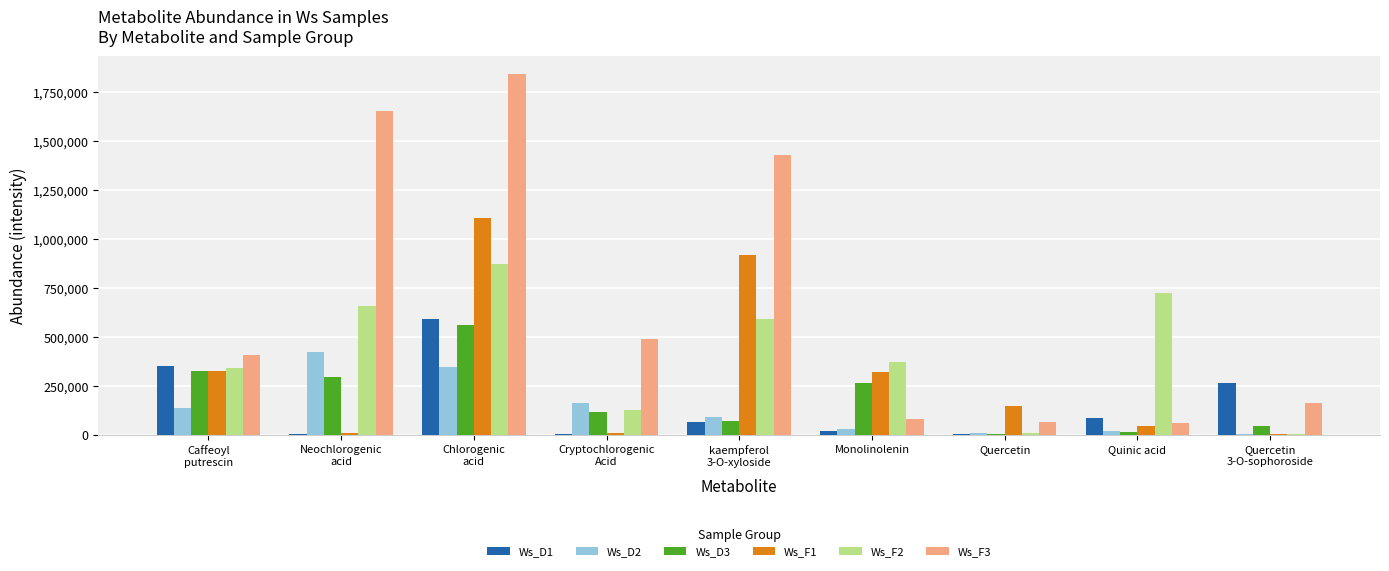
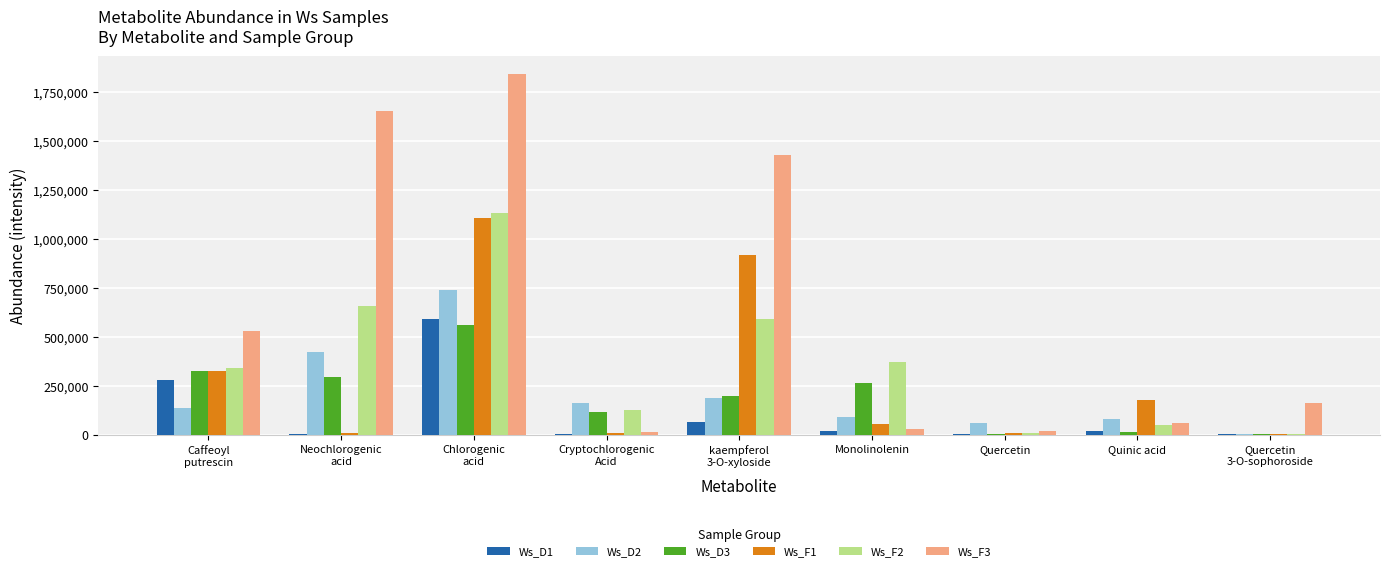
Ws_D1, Caffeoyl putrescin: 350,000 -> 280,000
Ws_F3, Caffeoyl putrescin: 410,000 -> 530,000
Ws_D2, Chlorogenic acid: 340,000 -> 740,000
Ws_F2, Chlorogenic acid: 870,000 -> 1,130,000
Ws_F3, Cryptochlorogenic Acid: 490,000 -> 20,000
Ws_D2, kaempferol 3-O-xyloside: 90,000 -> 190,000
Ws_D3, kaempferol 3-O-xyloside: 70,000 -> 200,000
Ws_D2, Monolinolenin: 30,000 -> 90,000
Ws_F1, Monolinolenin: 320,000 -> 50,000
Ws_F3, Monolinolenin: 80,000 -> 30,000
Ws_D2, Quercetin: 10,000 -> 60,000
Ws_F1, Quercetin: 150,000 -> 10,000
Ws_F3, Quercetin: 60,000 -> 20,000
Ws_D1, Quinic acid: 80,000 -> 20,000
Ws_D2, Quinic acid: 20,000 -> 80,000
Ws_F1, Quinic acid: 50,000 -> 170,000
Ws_F2, Quinic acid: 720,000 -> 50,000
Ws_D1, Quercetin 3-O-sophoroside: 260,000 -> 0
Ws_D3, Quercetin 3-O-sophoroside: 40,000 -> 0
